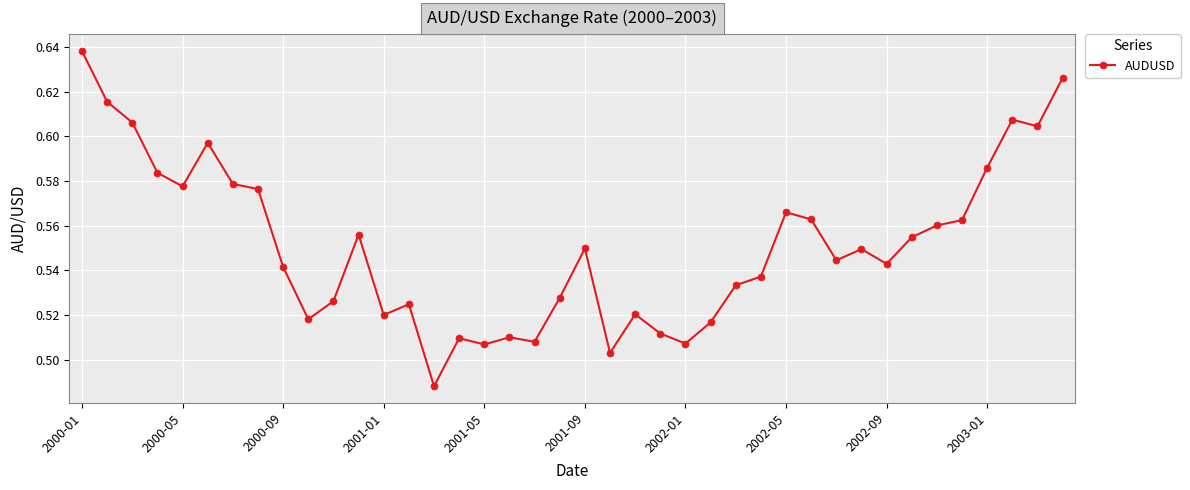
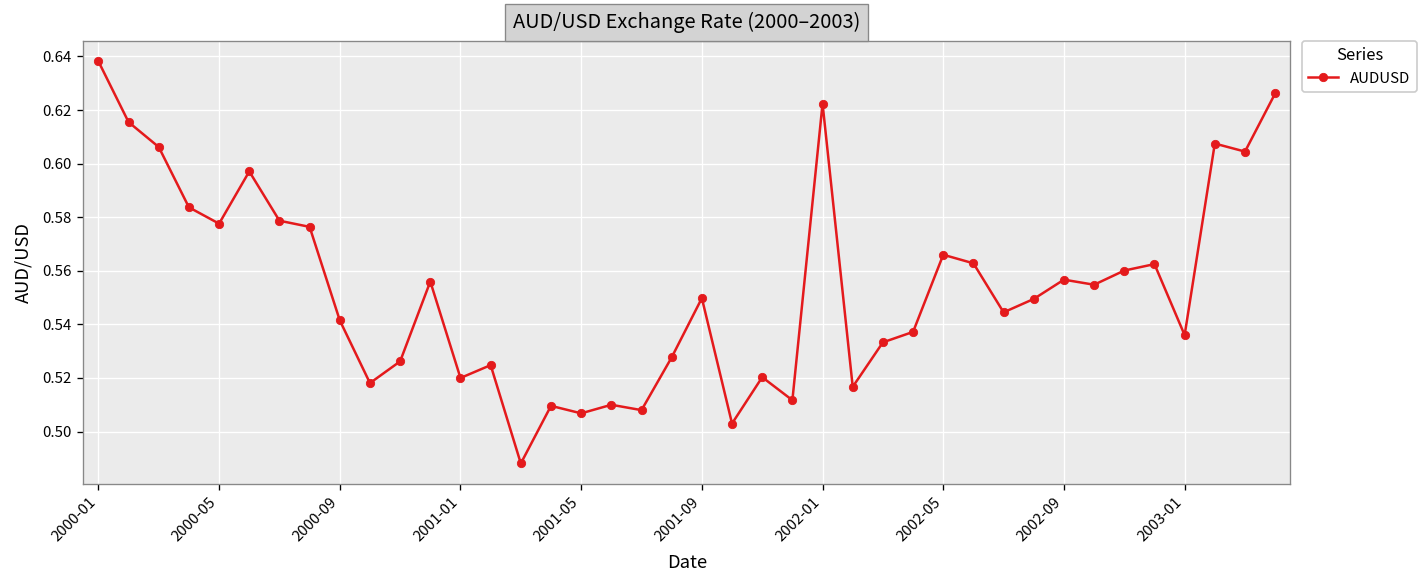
2002-01: 0.507 -> 0.622
2002-09: 0.543 -> 0.557
2003-01: 0.586 -> 0.536
